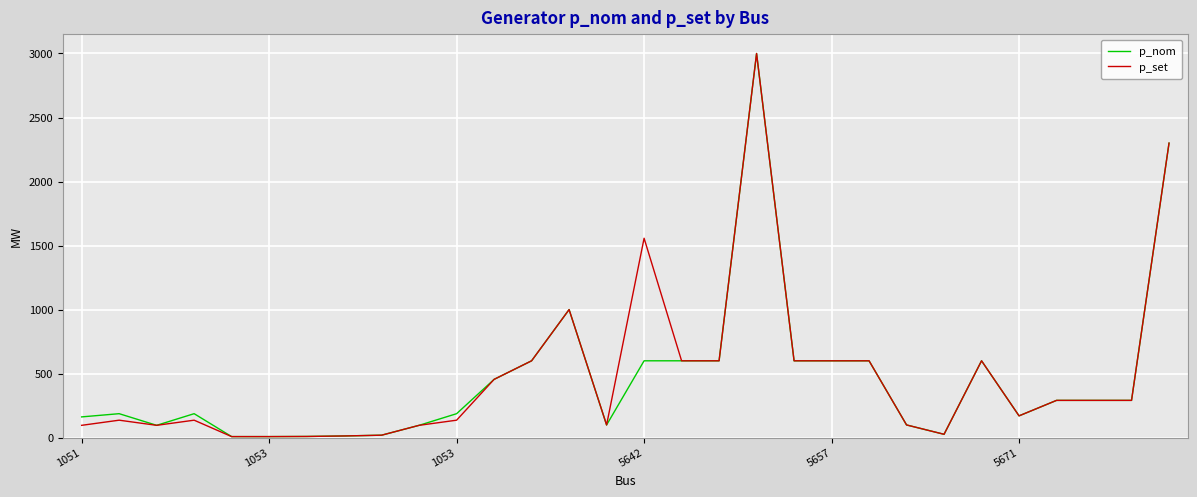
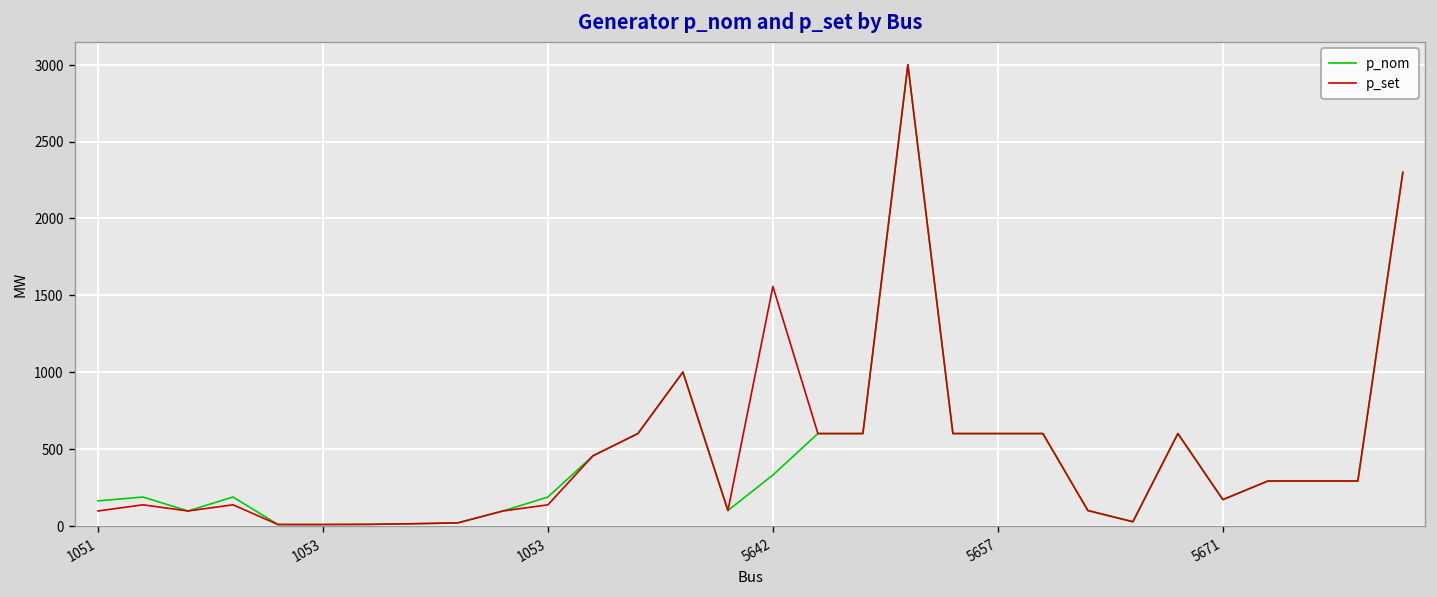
p_nom, 5642: 600 -> 330
